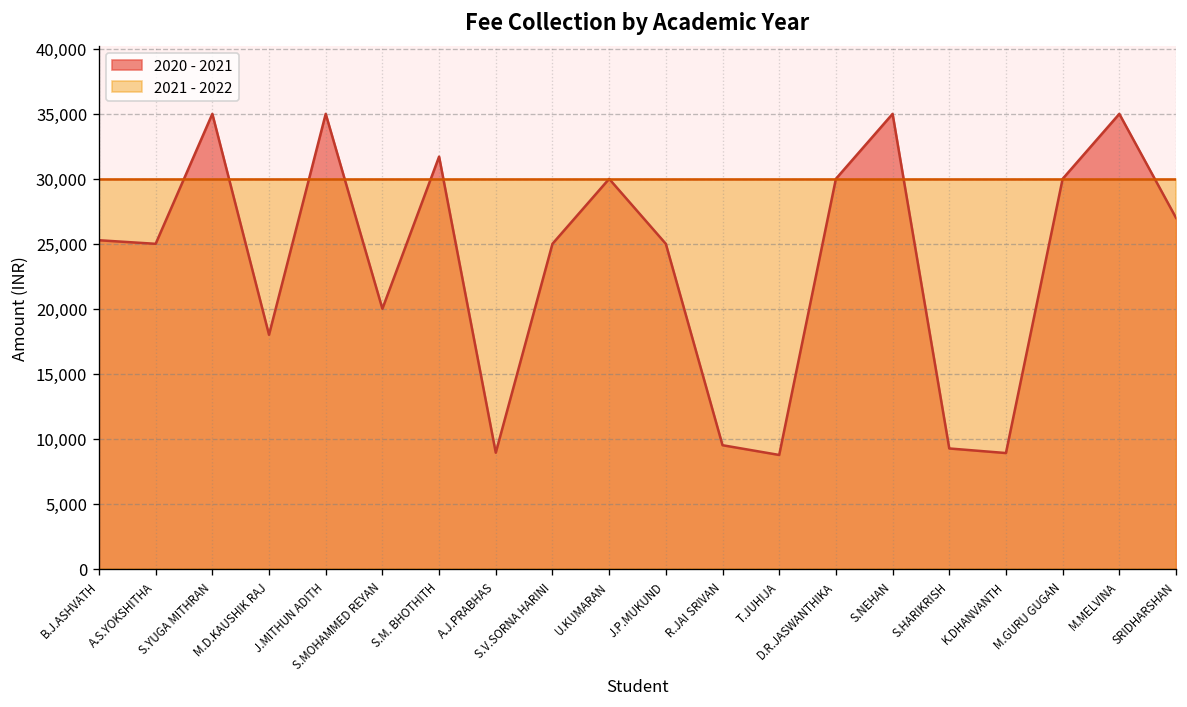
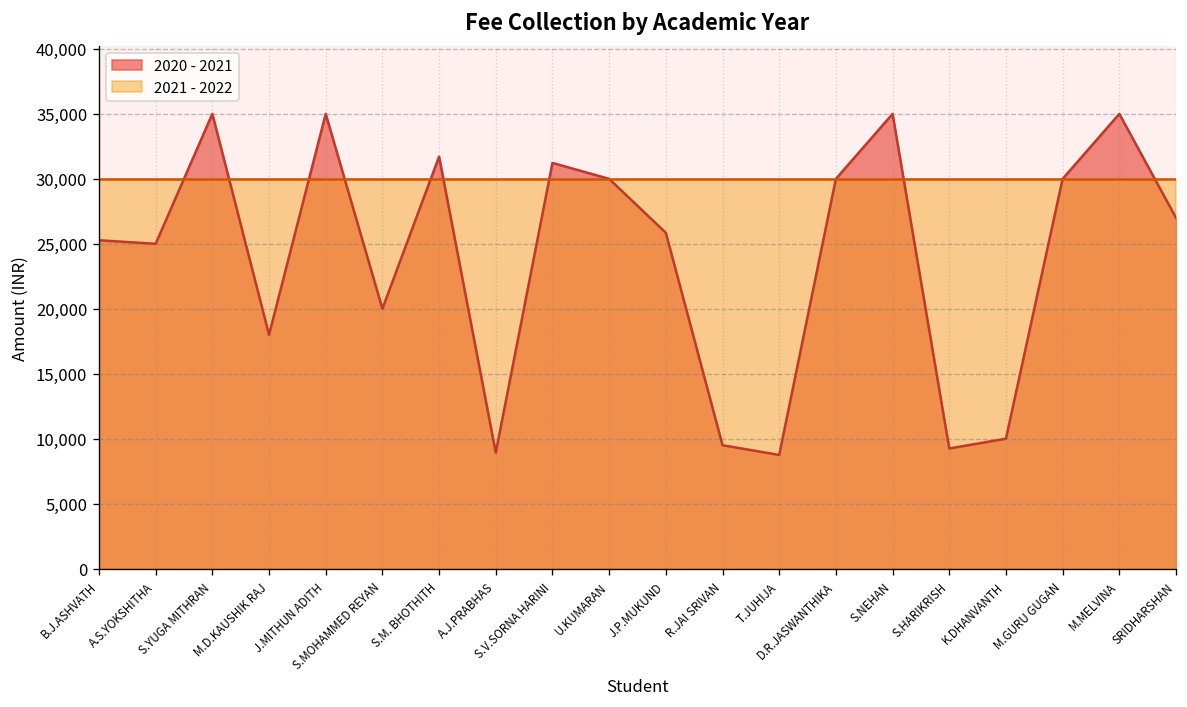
2020 - 2021, S.V.SORNA HARINI: 25,000 -> 31,200
2020 - 2021, J.P.MUKUND: 25,000 -> 25,800
2020 - 2021, K.DHANVANTH: 8,900 -> 10,000
